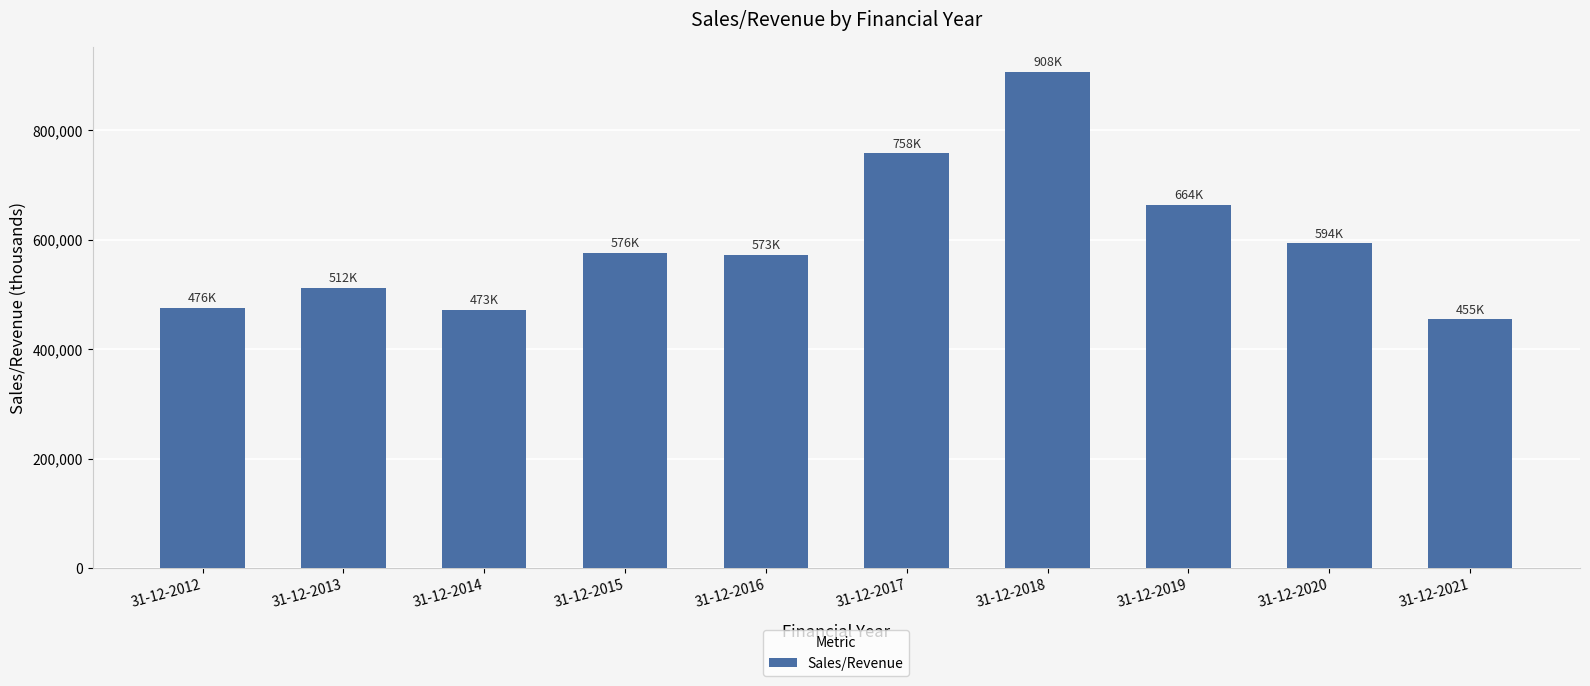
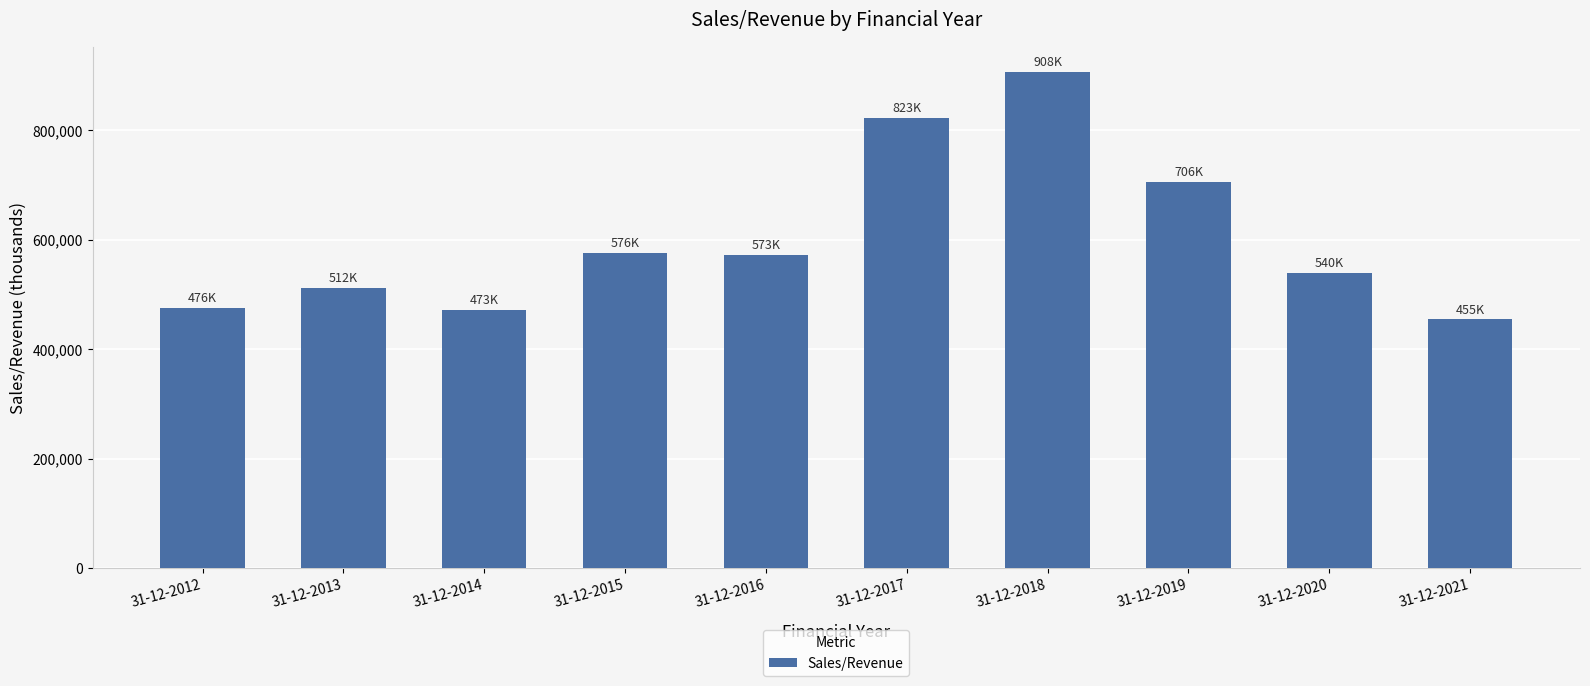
31-12-2017: 758K -> 823K
31-12-2019: 664K -> 706K
31-12-2020: 594K -> 540K
